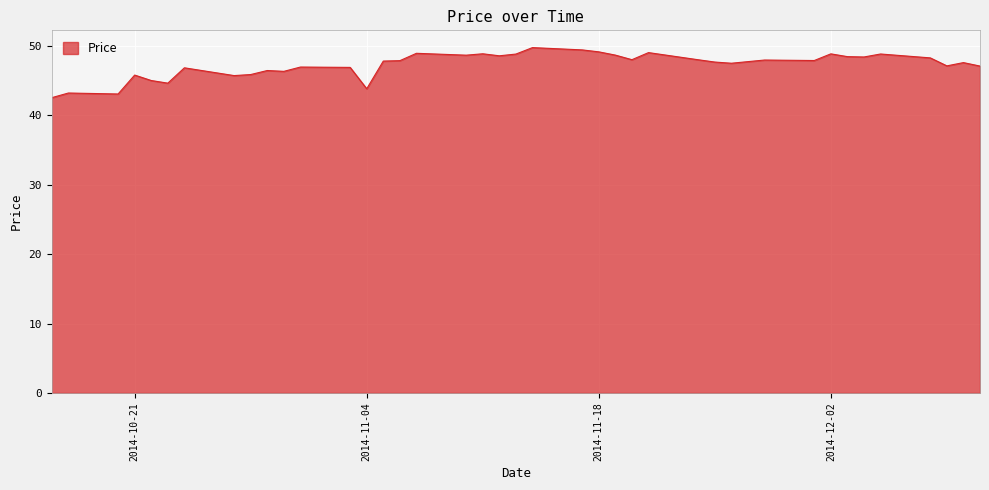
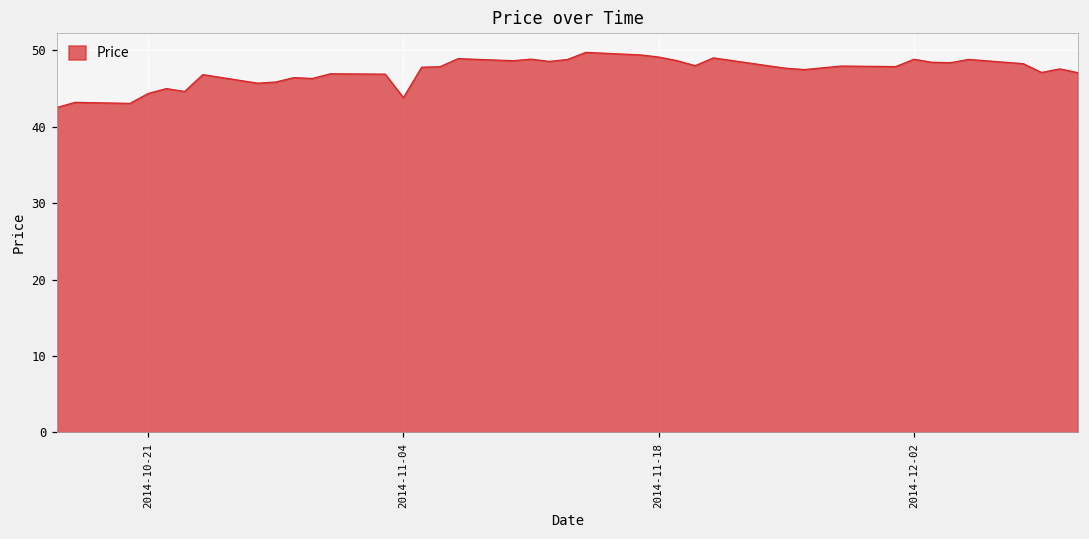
2014-10-21: 46 -> 44
